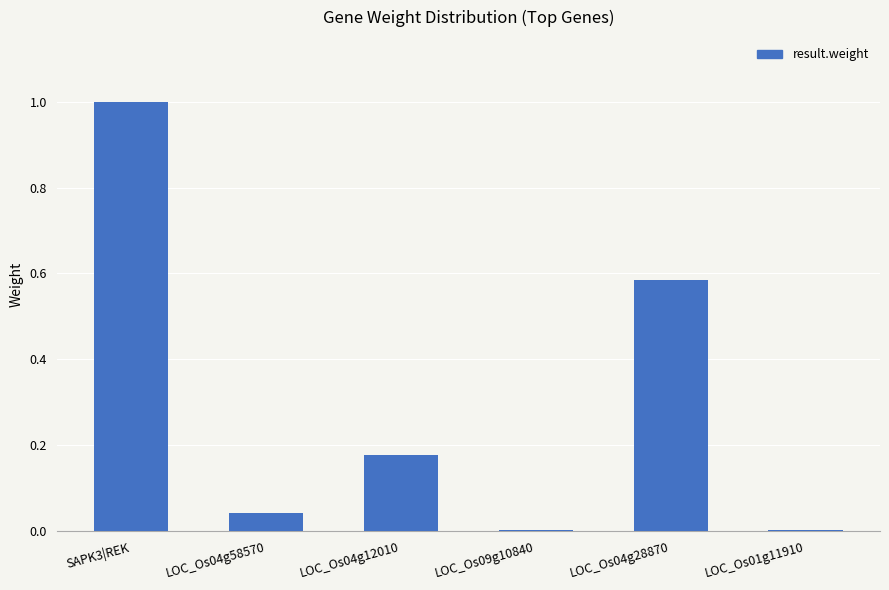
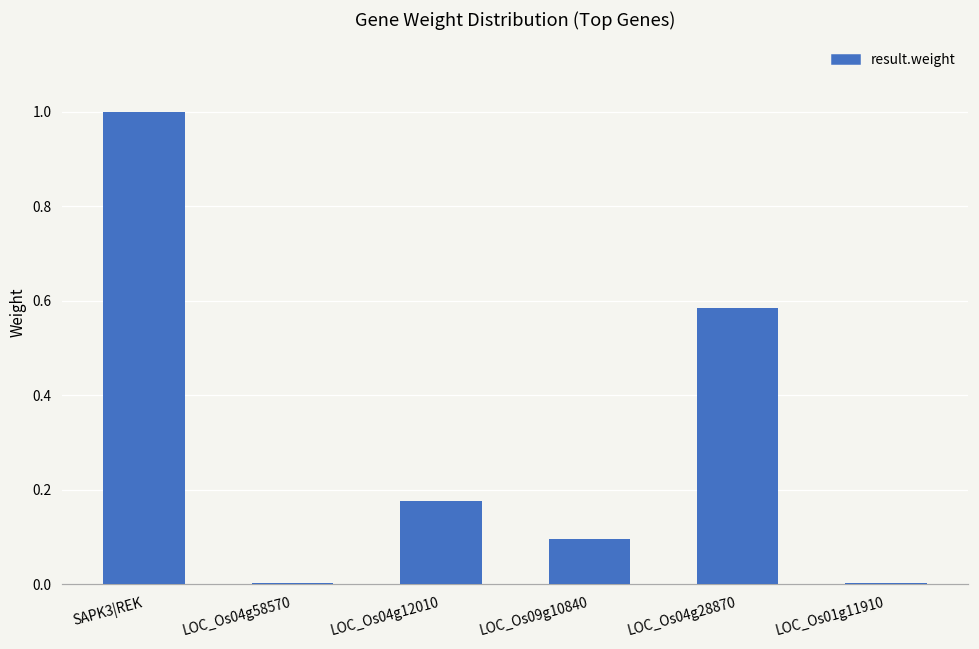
LOC_Os04g58570: 0.04 -> 0.00
LOC_Os09g10840: 0.00 -> 0.10
